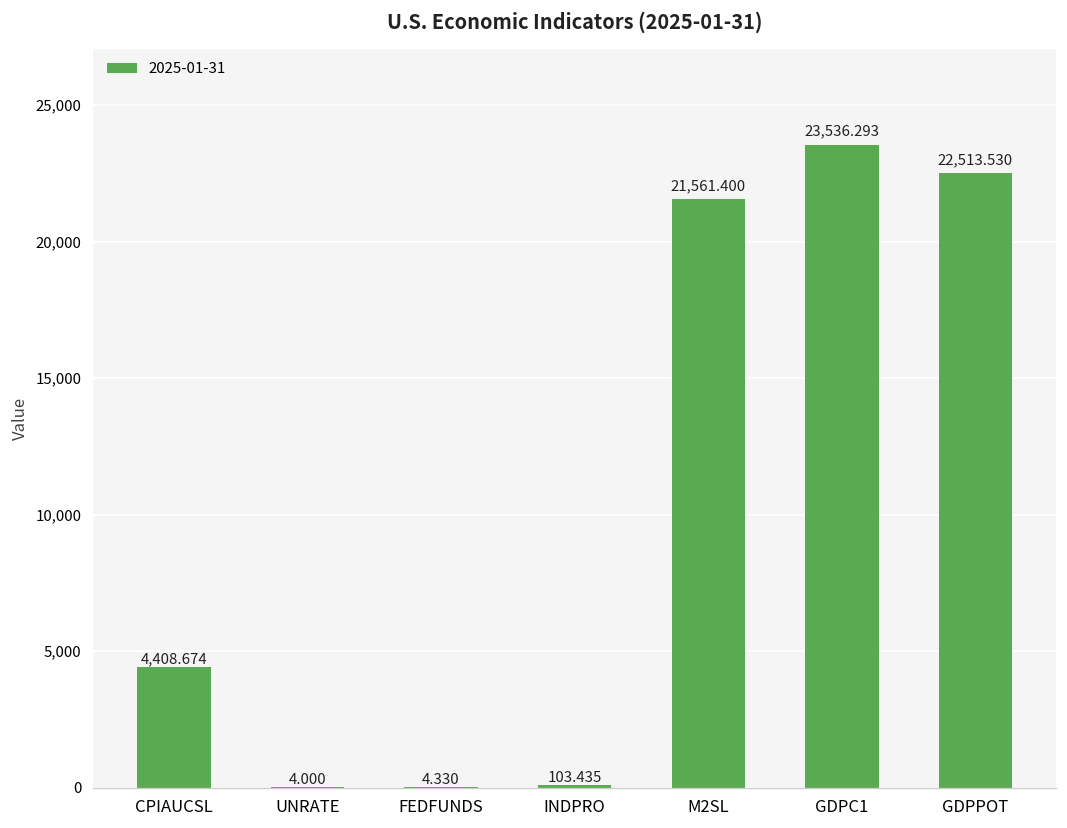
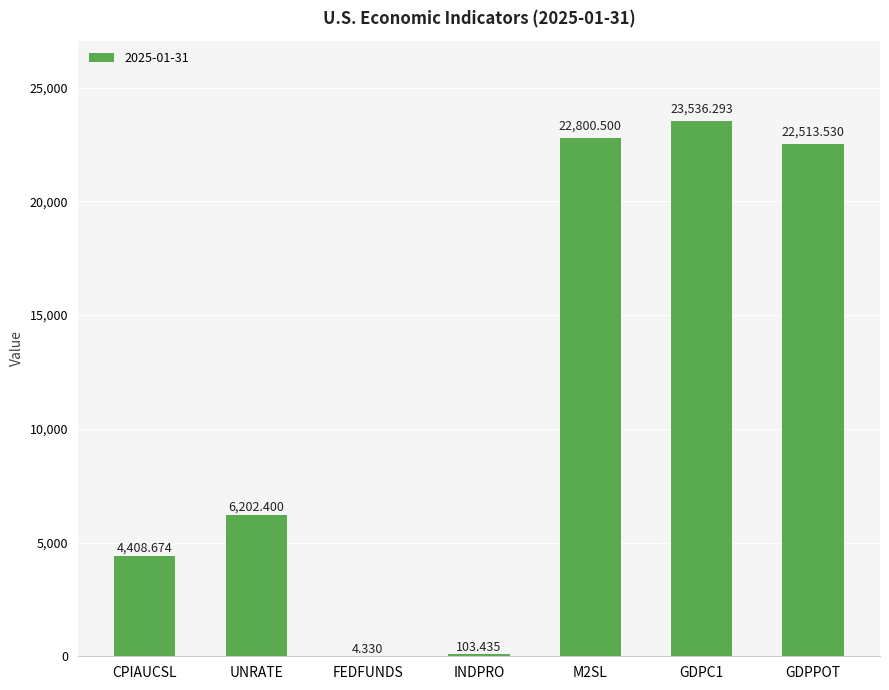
UNRATE: 4.000 -> 6,202.400
M2SL: 21,561.400 -> 22,800.500
